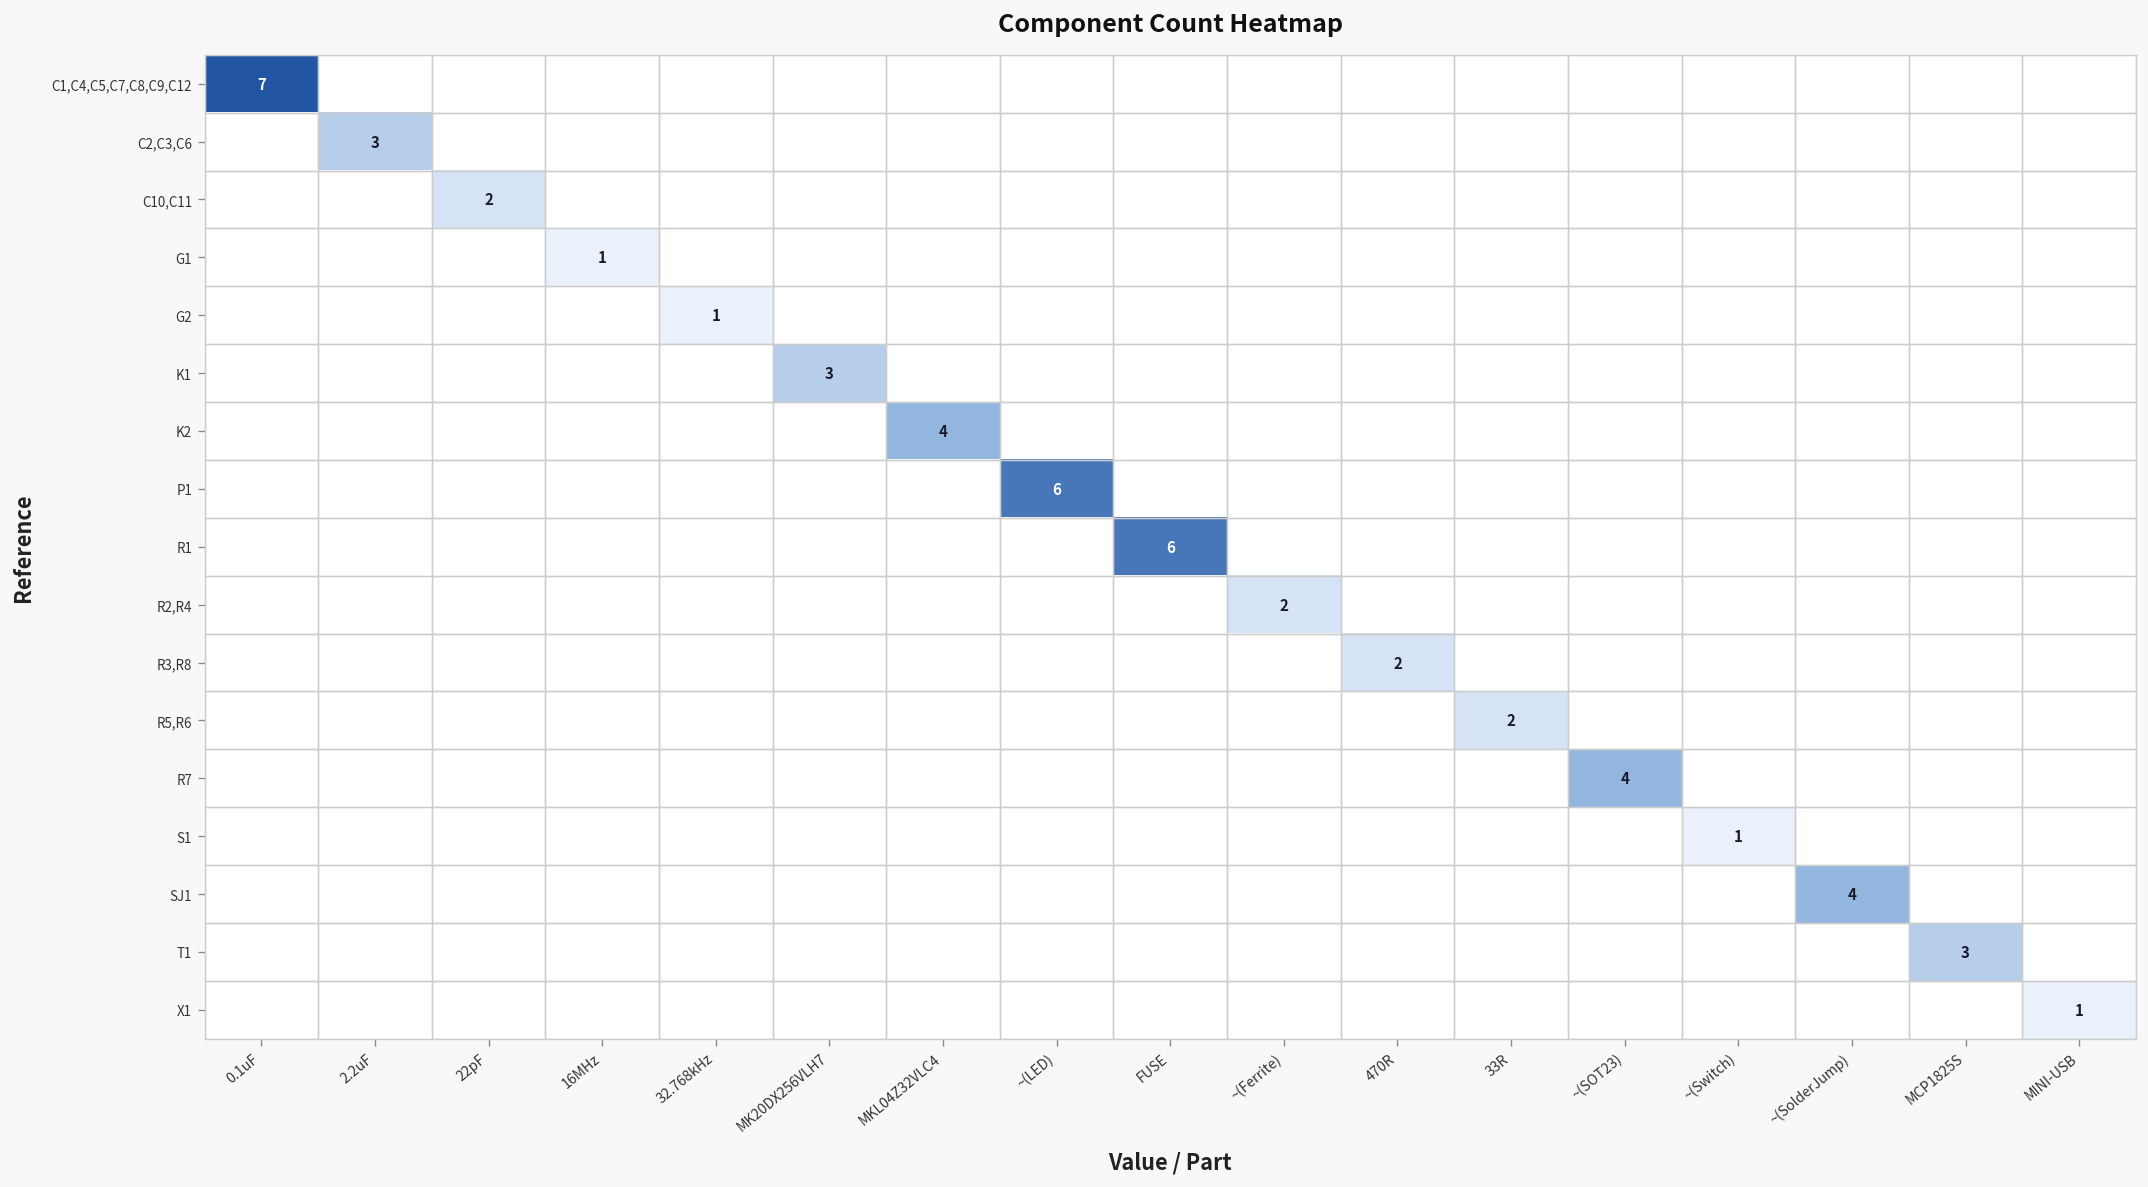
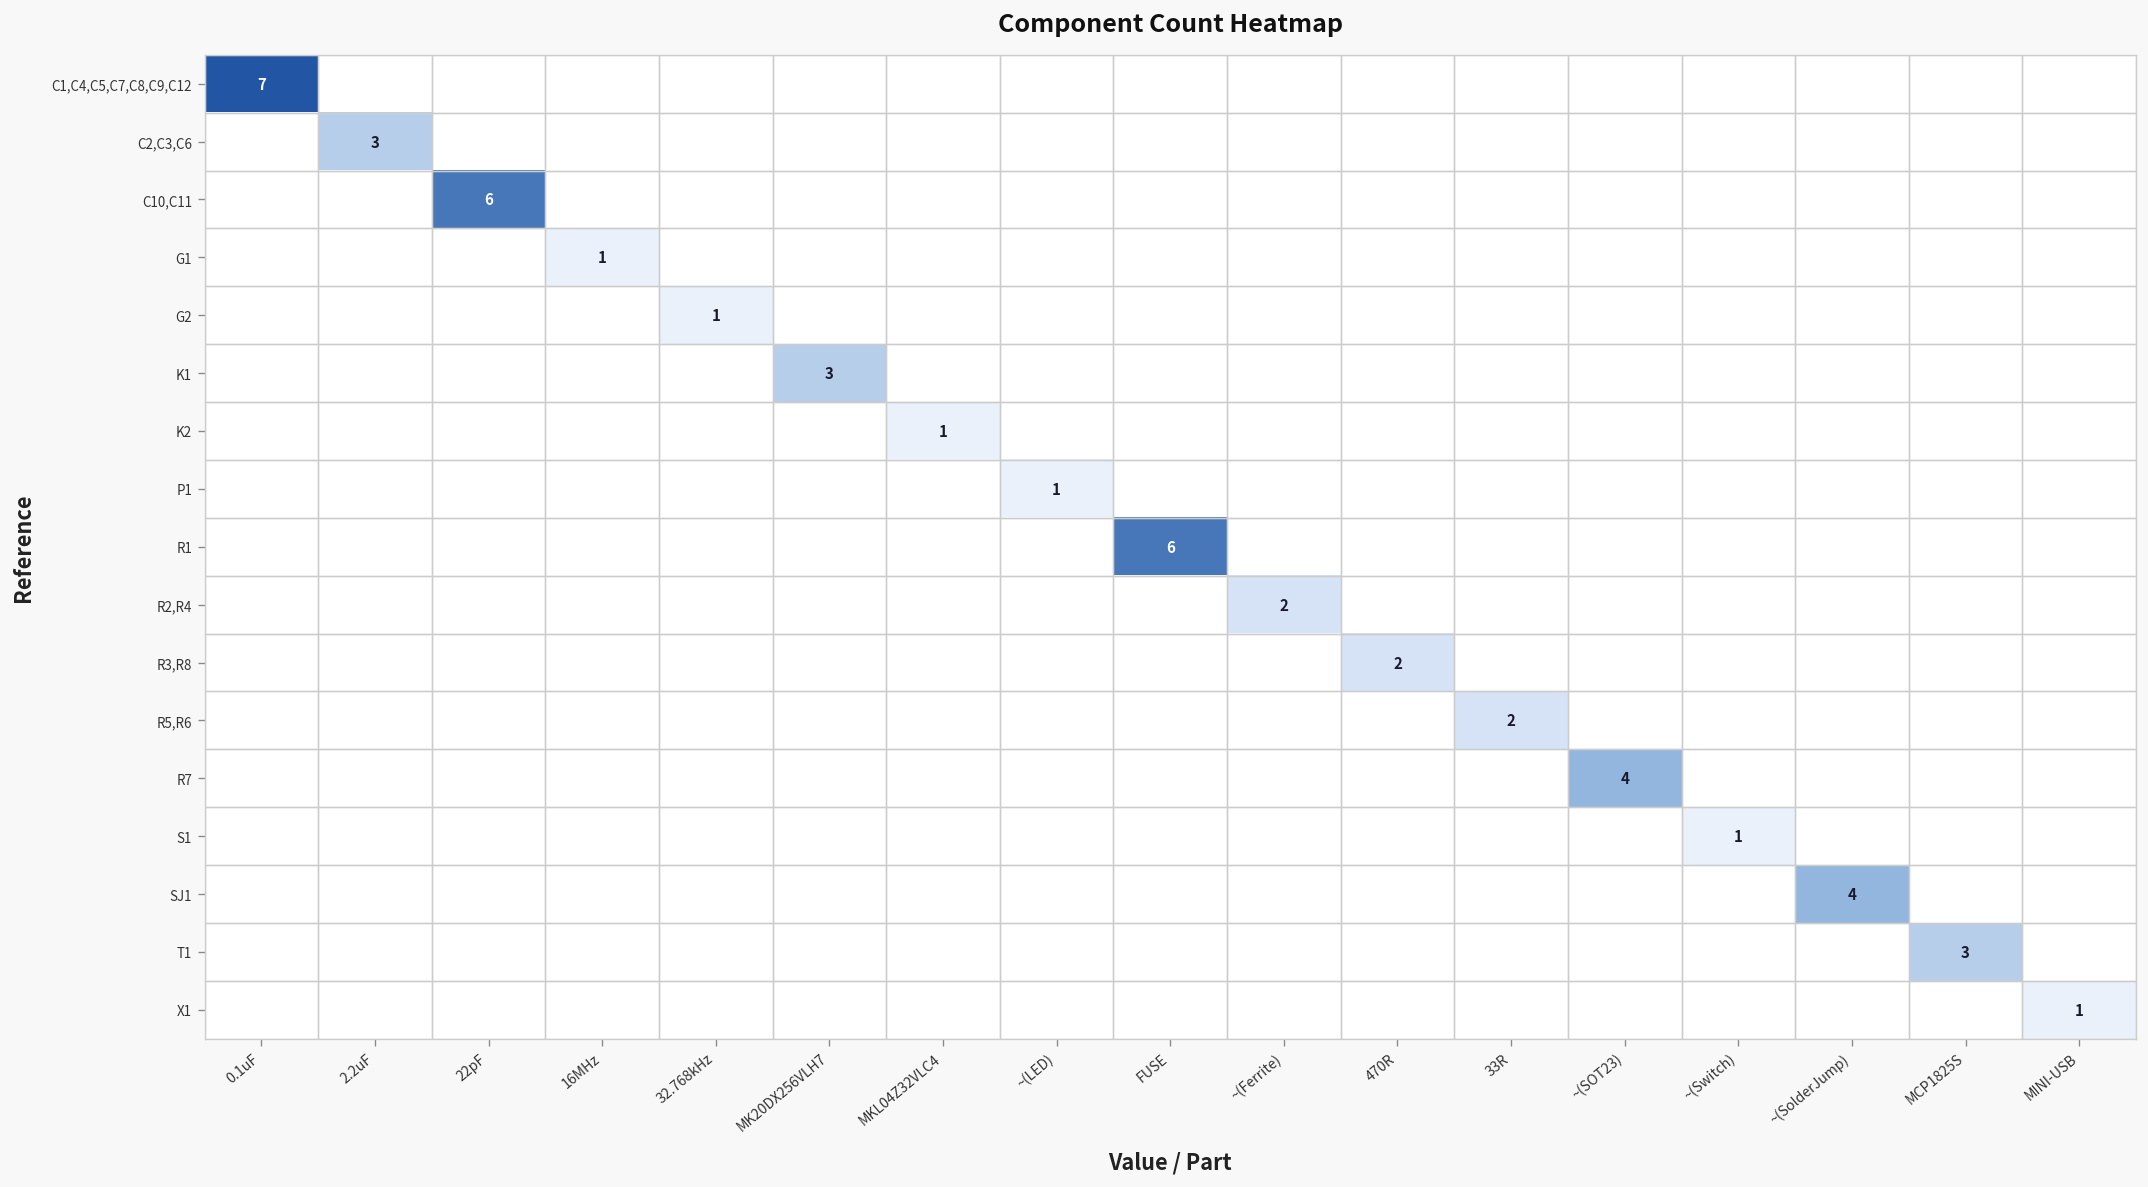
C10,C11, 22pF: 2 -> 6
K2, MKL04Z32VLC4: 4 -> 1
P1, ~(LED): 6 -> 1
